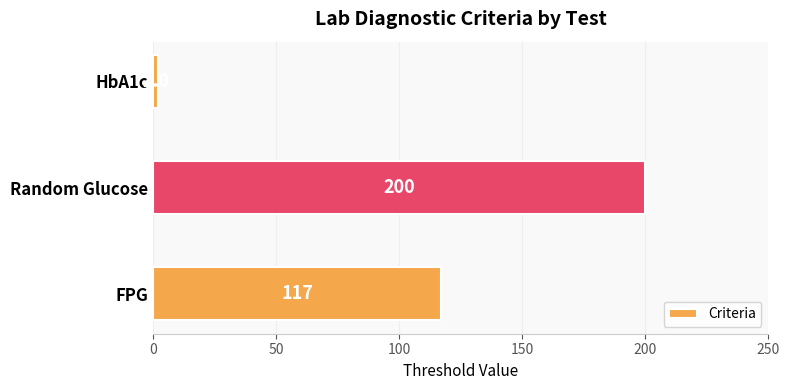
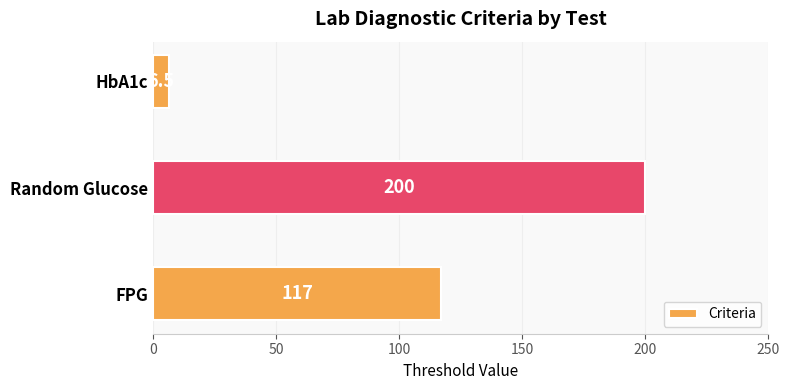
HbA1c: 2 -> 7
